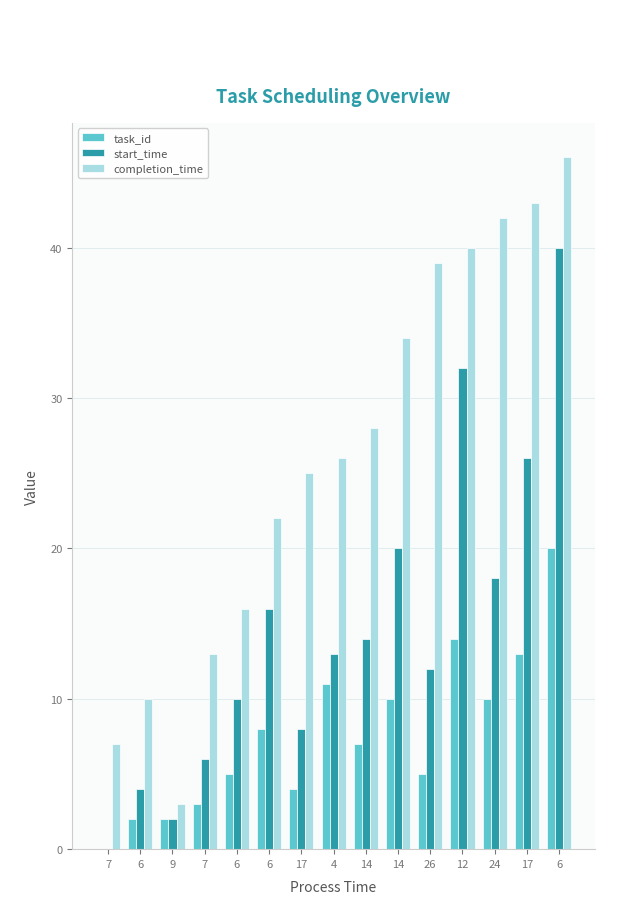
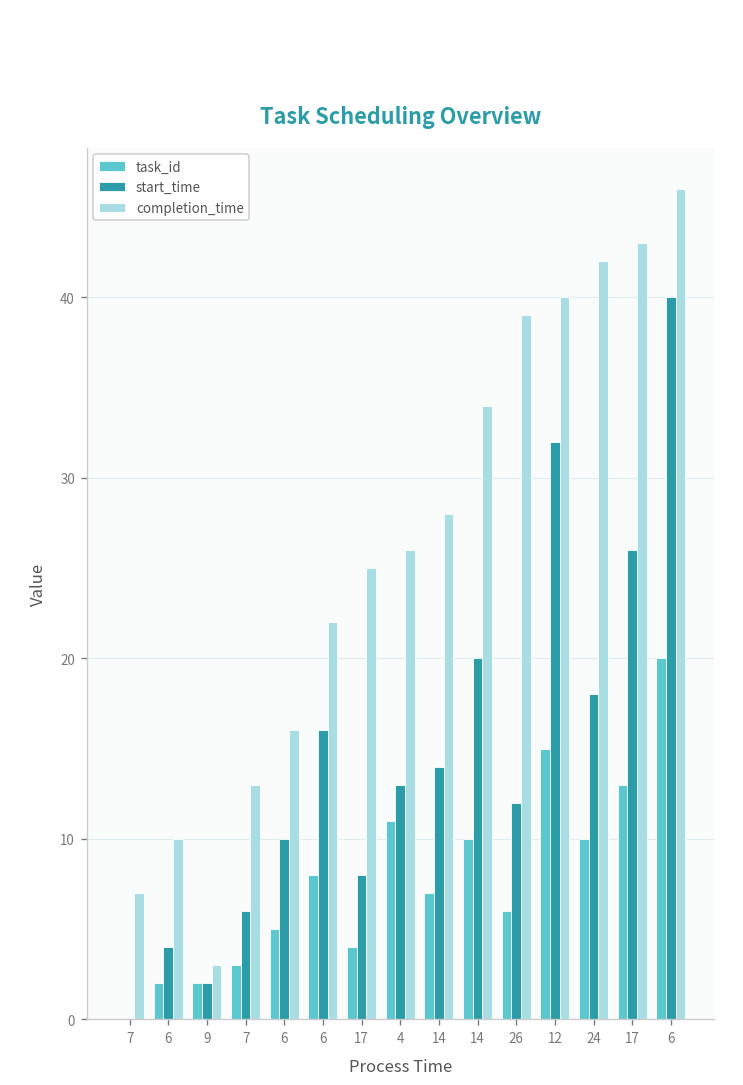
task_id, 26: 5 -> 6
task_id, 12: 14 -> 15
